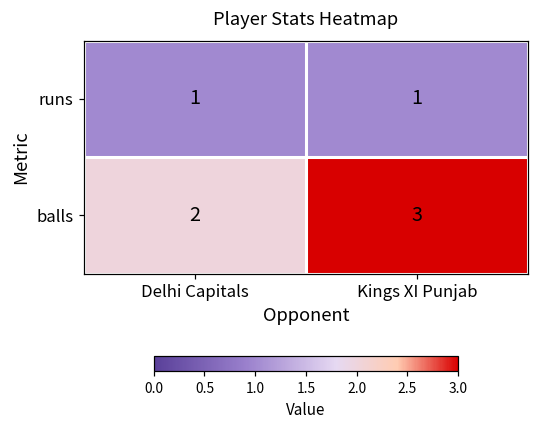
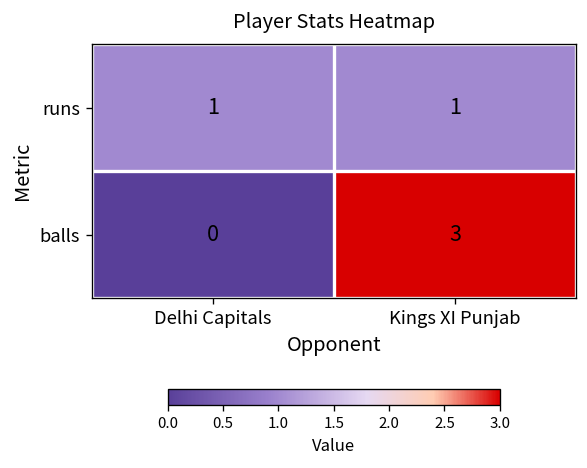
balls, Delhi Capitals: 2 -> 0
